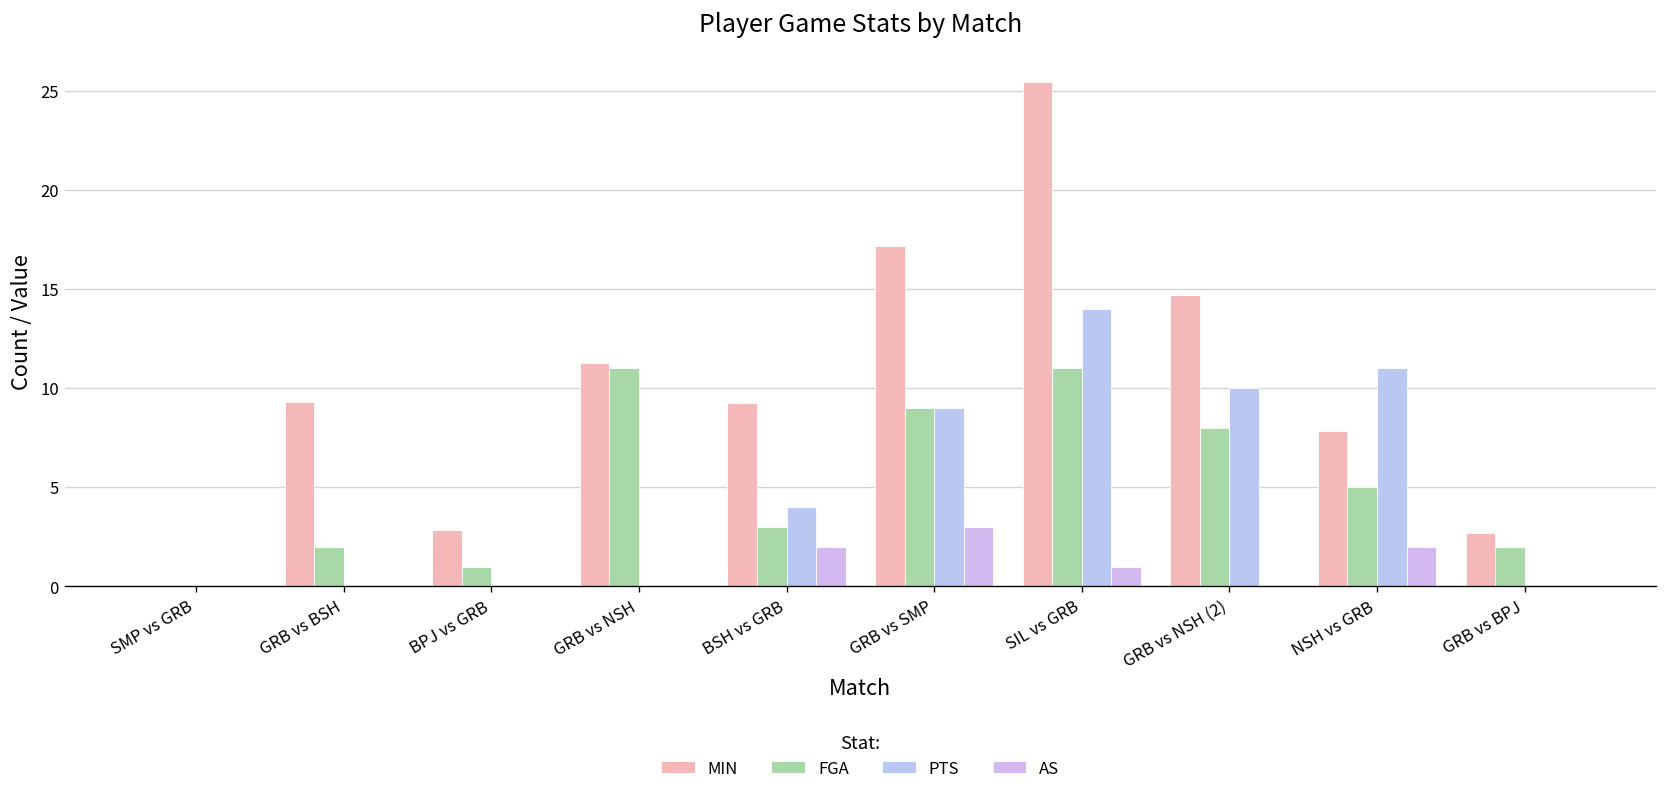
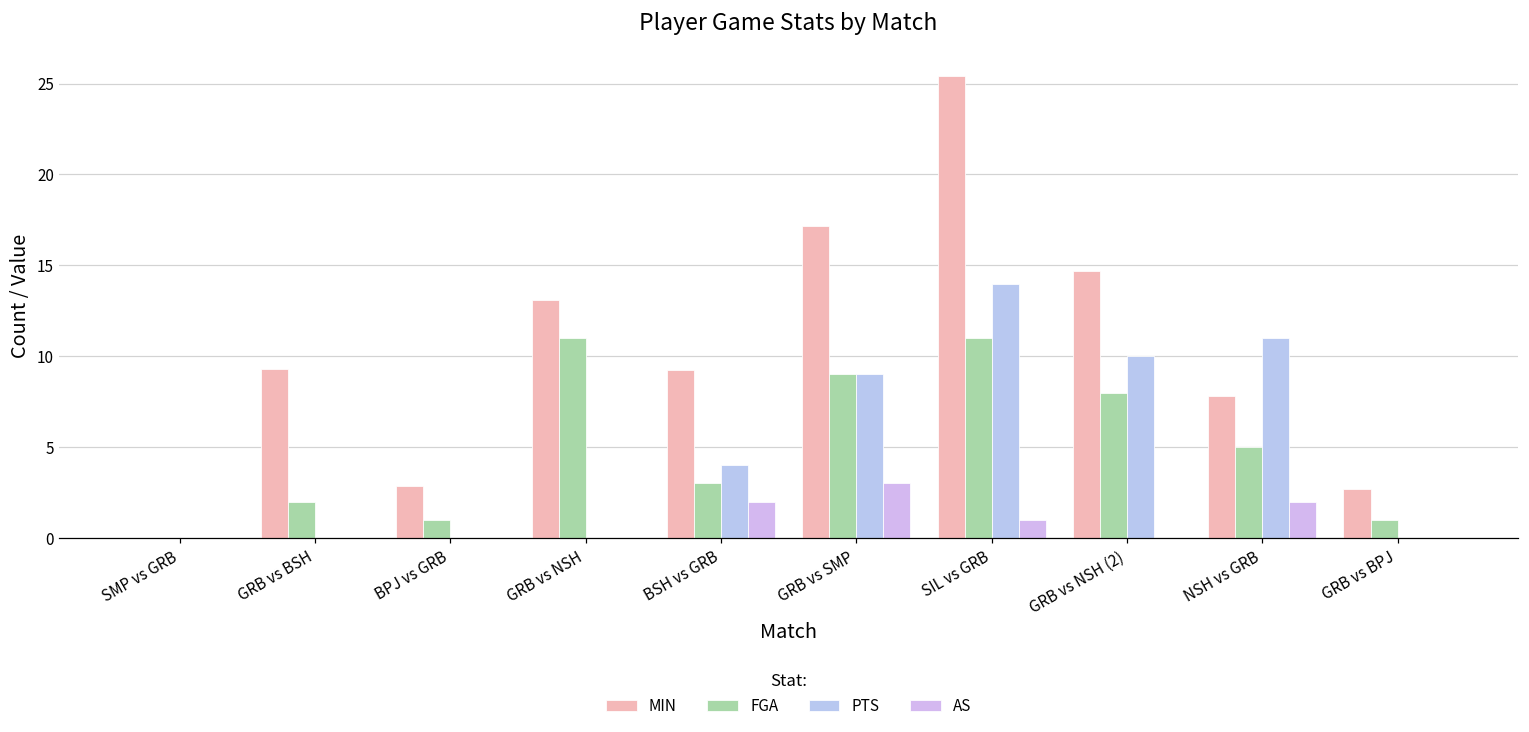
MIN, GRB vs NSH: 11.2 -> 13.1
FGA, GRB vs BPJ: 2 -> 1
